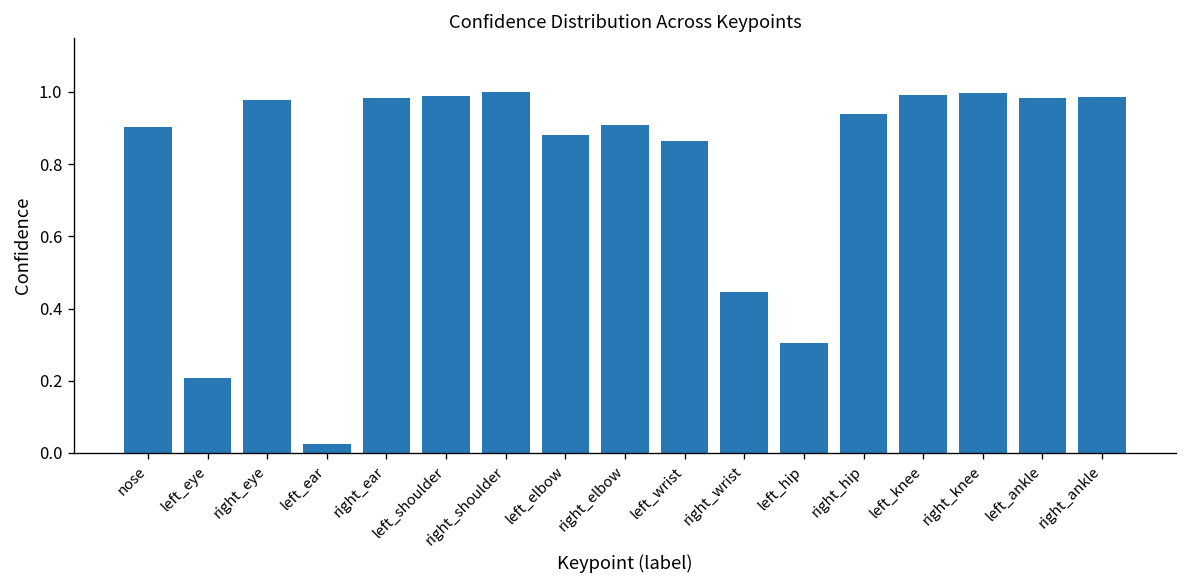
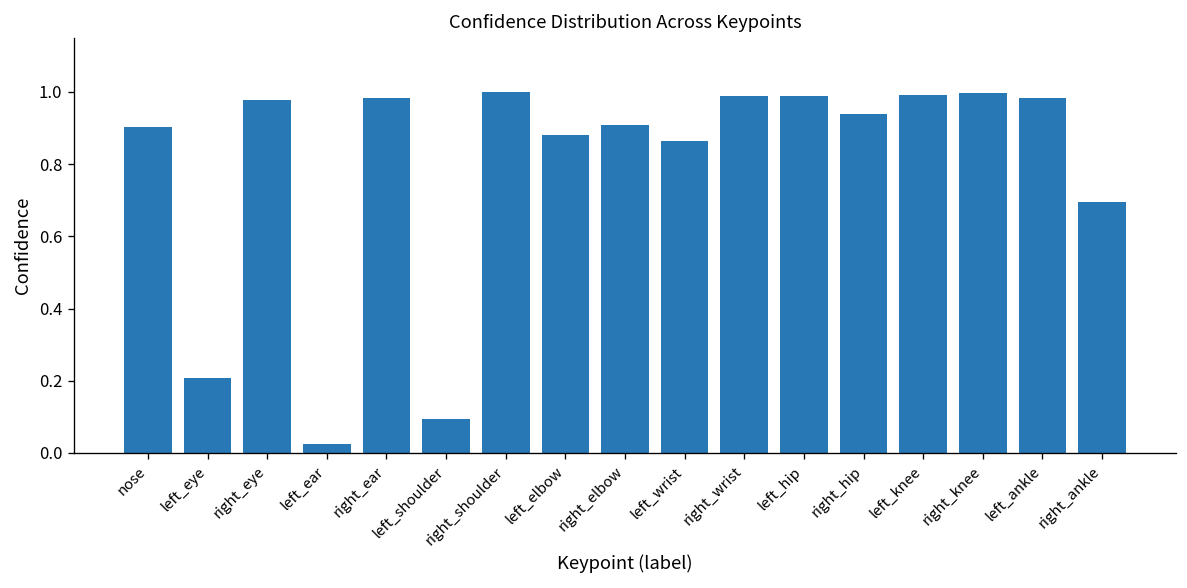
left_shoulder: 0.99 -> 0.09
right_wrist: 0.45 -> 0.99
left_hip: 0.31 -> 0.99
right_ankle: 0.99 -> 0.70
